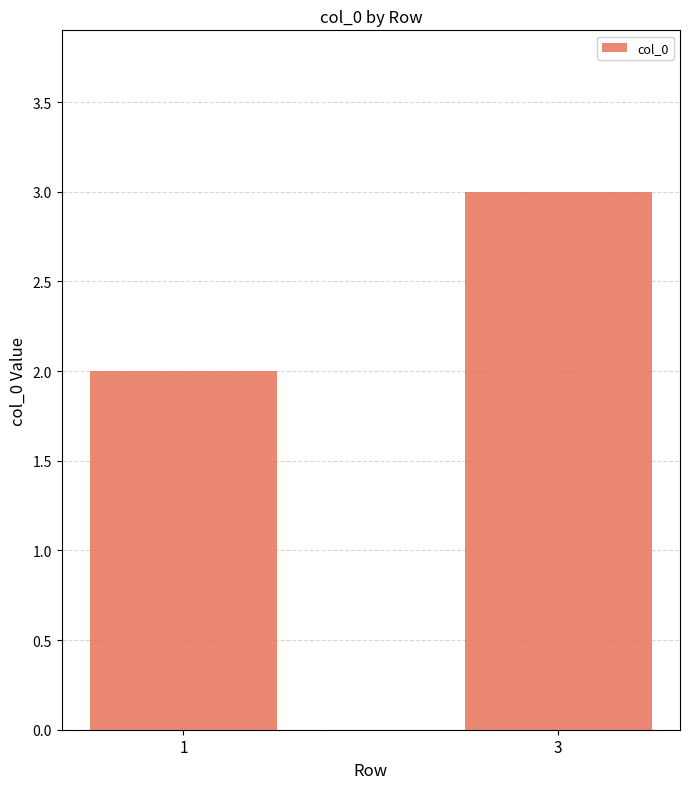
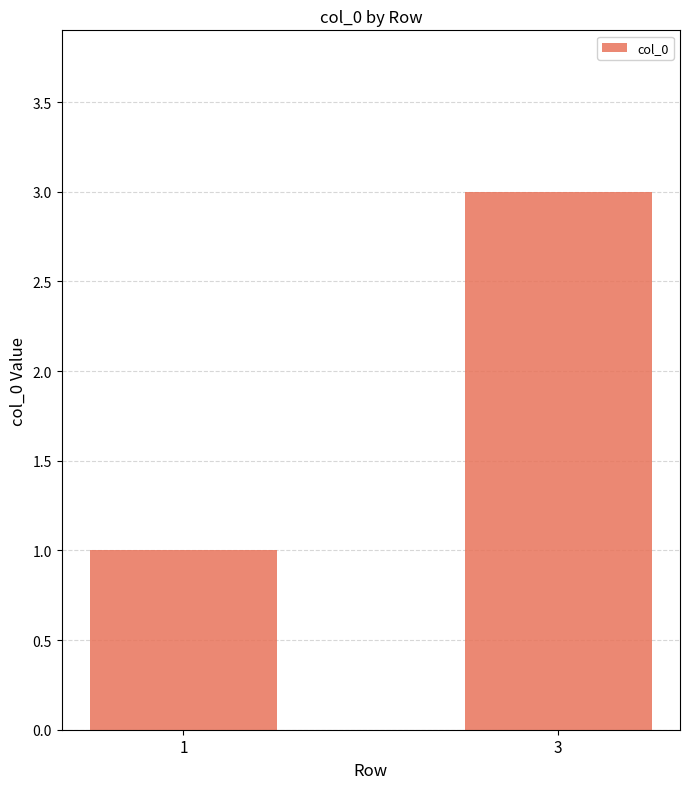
1: 2 -> 1
